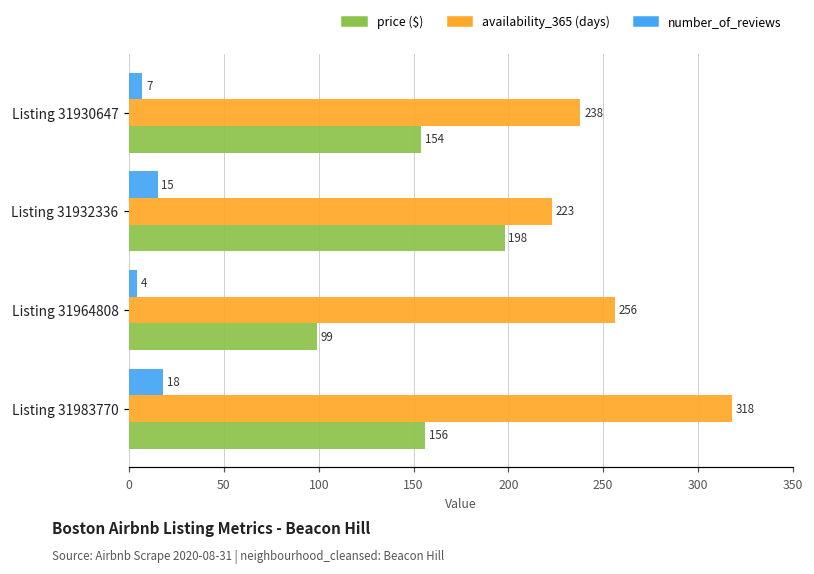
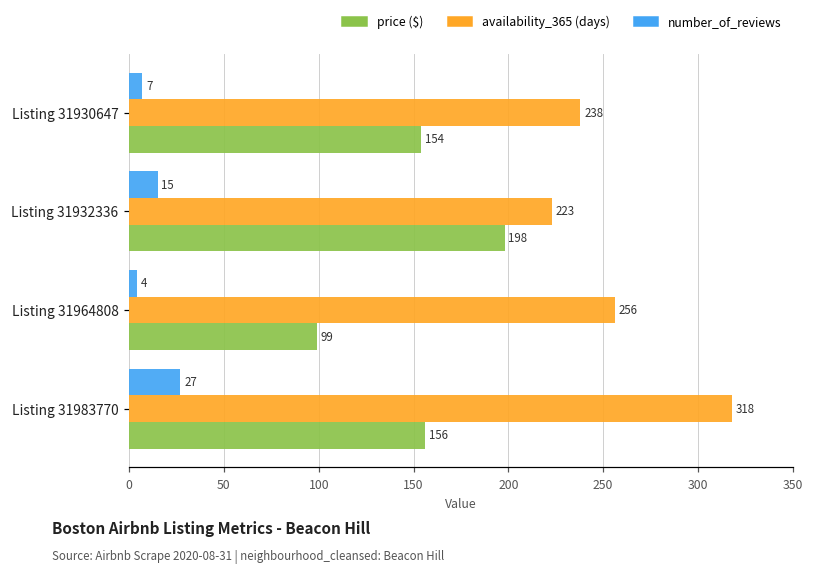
number_of_reviews, Listing 31983770: 18 -> 27
